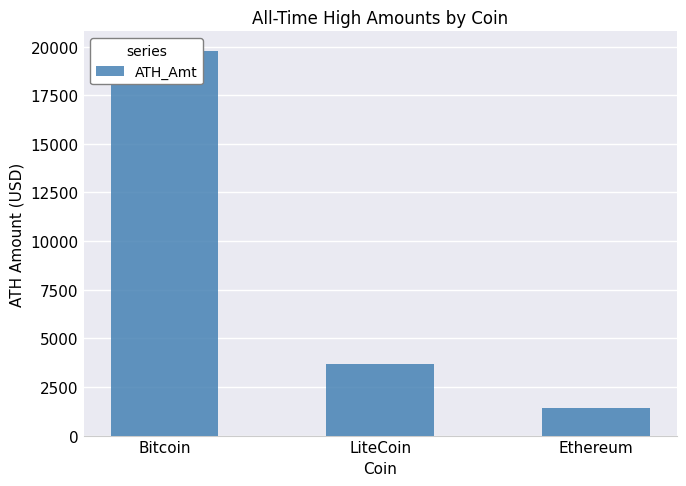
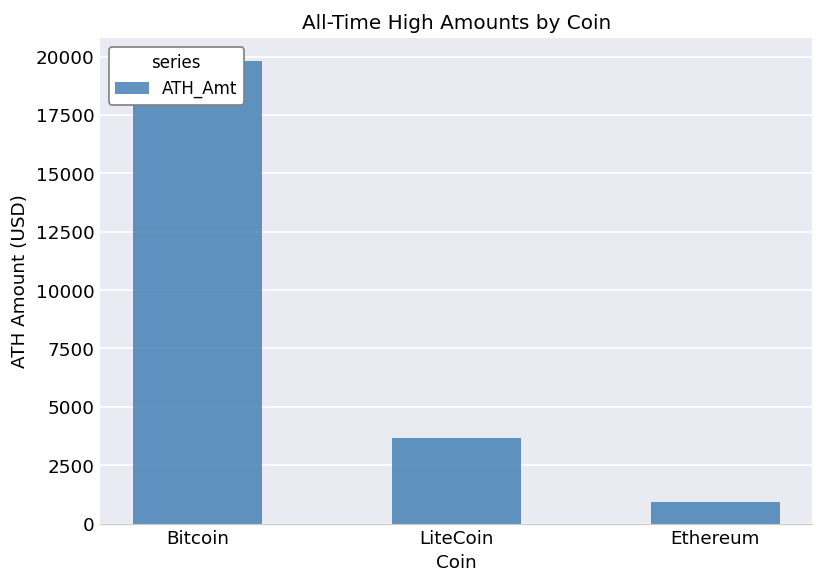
Ethereum: 1400 -> 900
